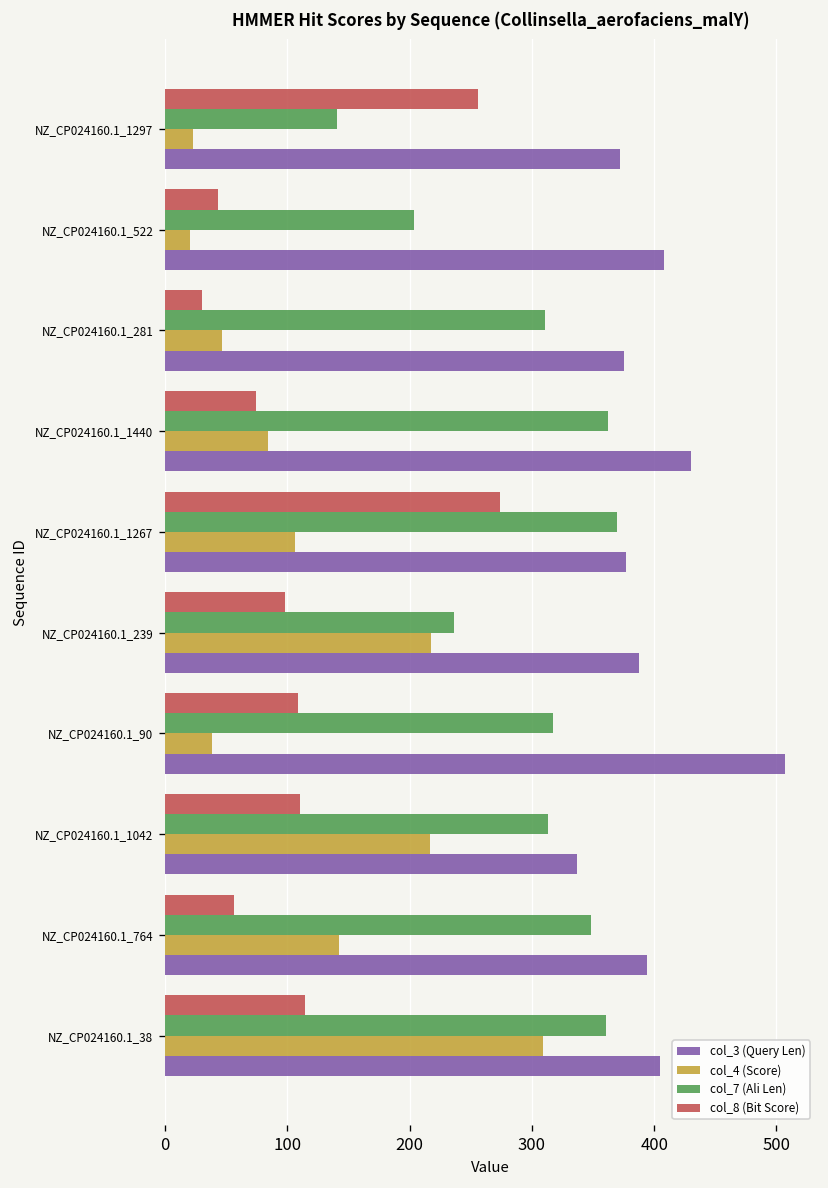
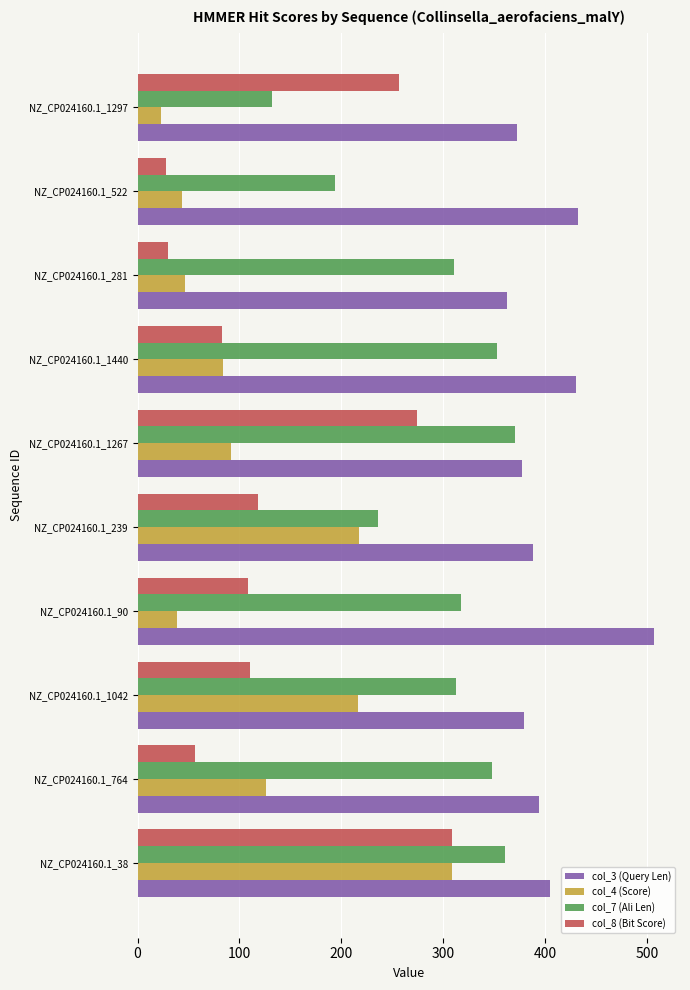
col_7 (Ali Len), NZ_CP024160.1_1297: 141 -> 132
col_8 (Bit Score), NZ_CP024160.1_522: 44 -> 28
col_7 (Ali Len), NZ_CP024160.1_522: 204 -> 194
col_4 (Score), NZ_CP024160.1_522: 21 -> 44
col_3 (Query Len), NZ_CP024160.1_522: 408 -> 432
col_3 (Query Len), NZ_CP024160.1_281: 375 -> 363
col_8 (Bit Score), NZ_CP024160.1_1440: 74 -> 83
col_7 (Ali Len), NZ_CP024160.1_1440: 362 -> 353
col_4 (Score), NZ_CP024160.1_1267: 106 -> 92
col_8 (Bit Score), NZ_CP024160.1_239: 98 -> 119
col_3 (Query Len), NZ_CP024160.1_1042: 337 -> 379
col_4 (Score), NZ_CP024160.1_764: 142 -> 126
col_8 (Bit Score), NZ_CP024160.1_38: 114 -> 309
